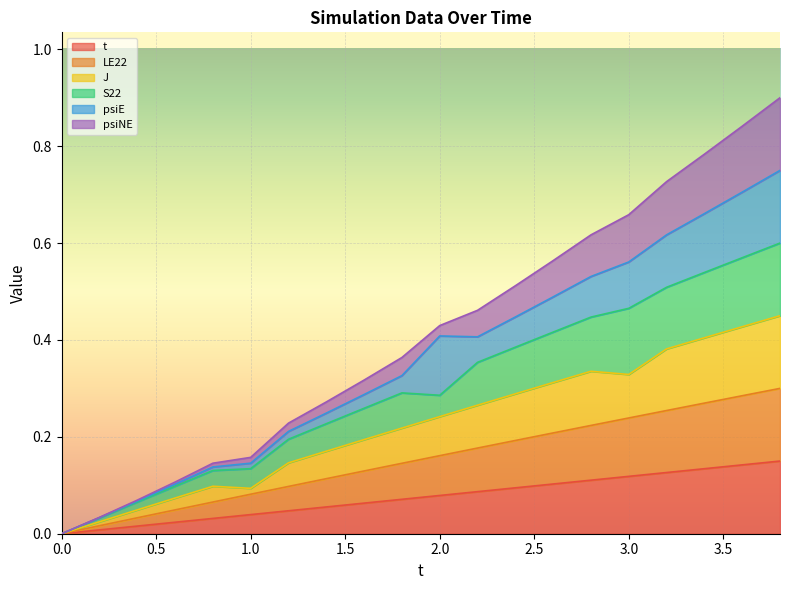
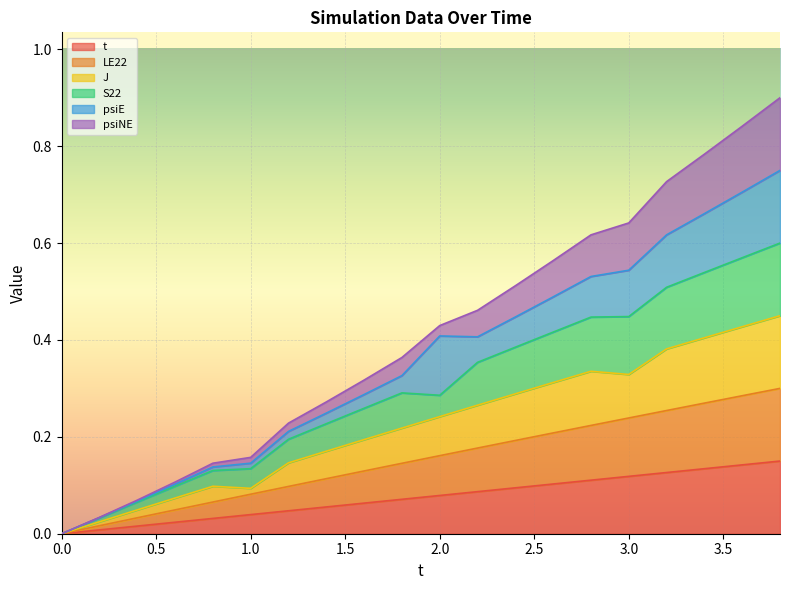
S22, 3.0: 0.14 -> 0.12
